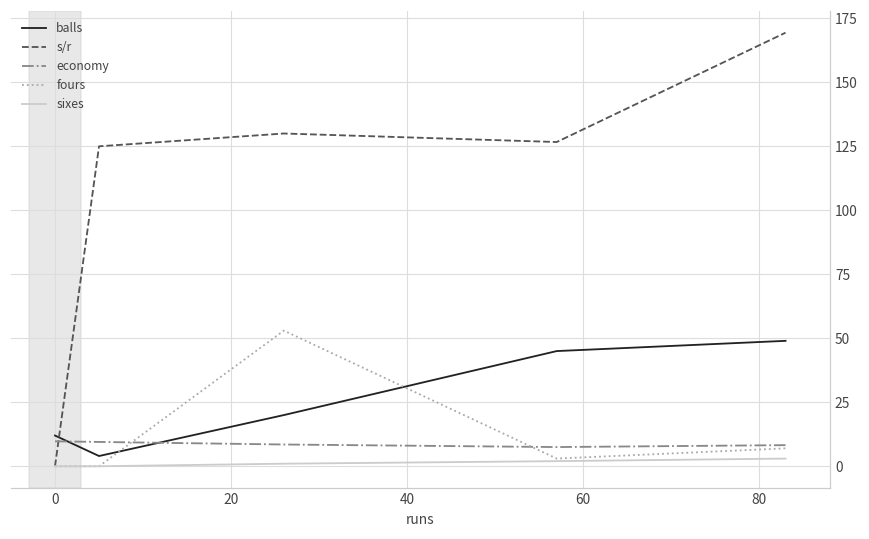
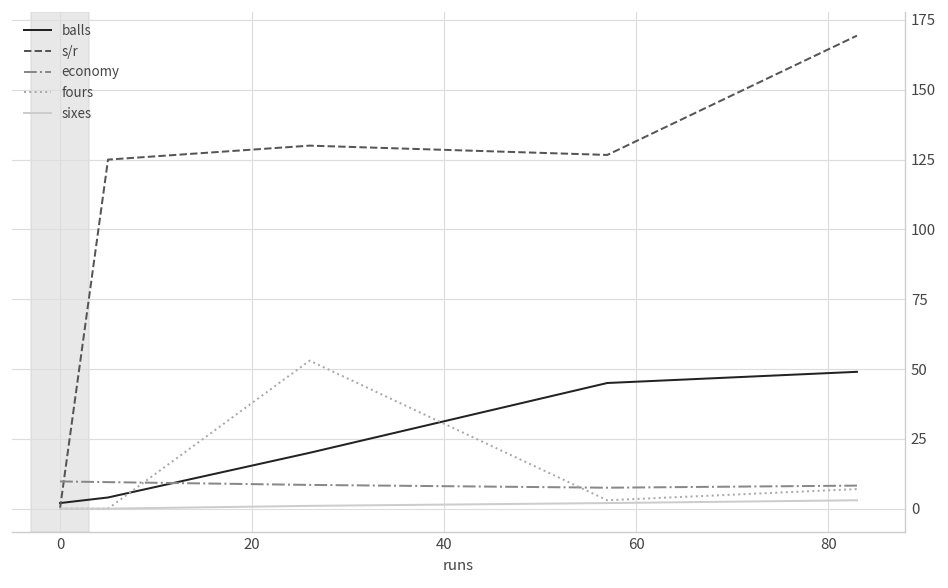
balls, 0: 12 -> 2
